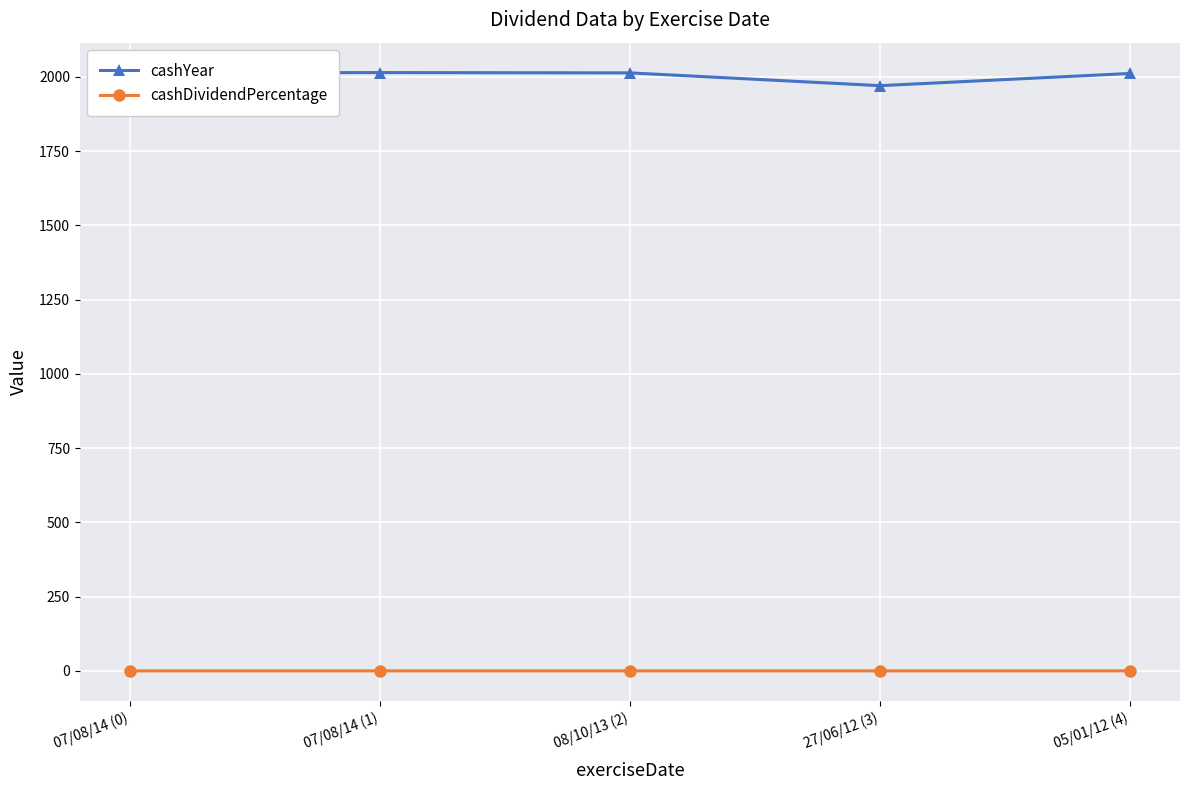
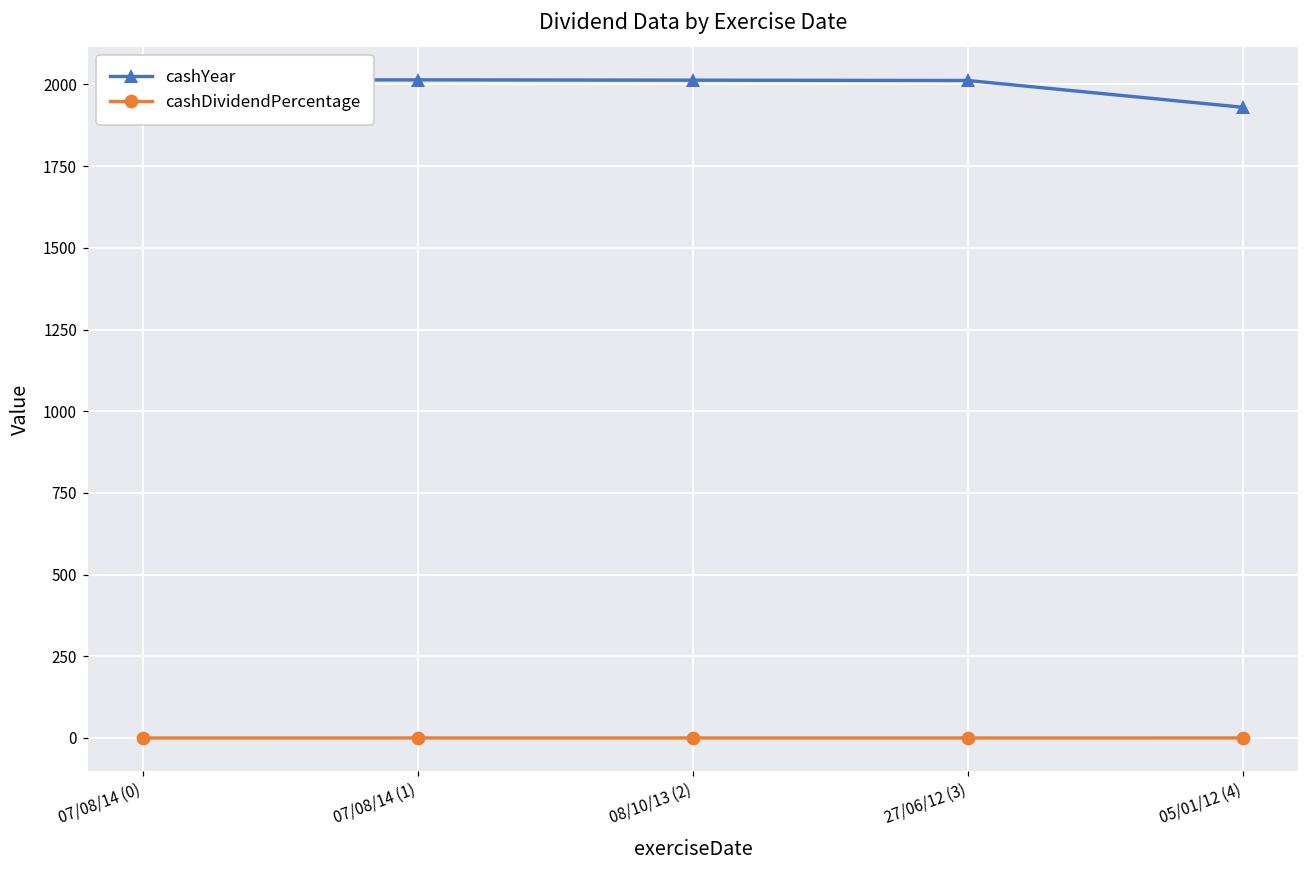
cashYear, 27/06/12 (3): 1970 -> 2010
cashYear, 05/01/12 (4): 2010 -> 1930
